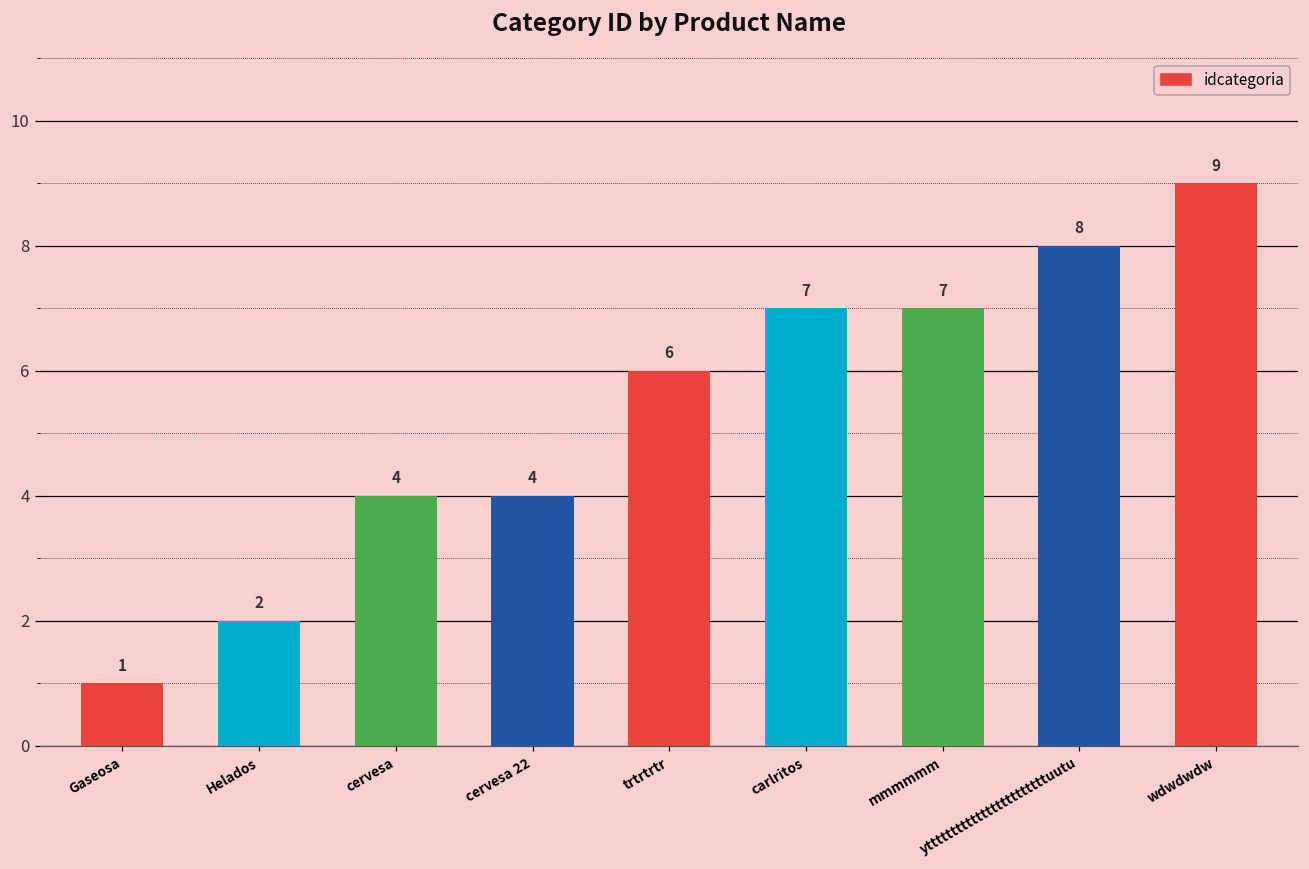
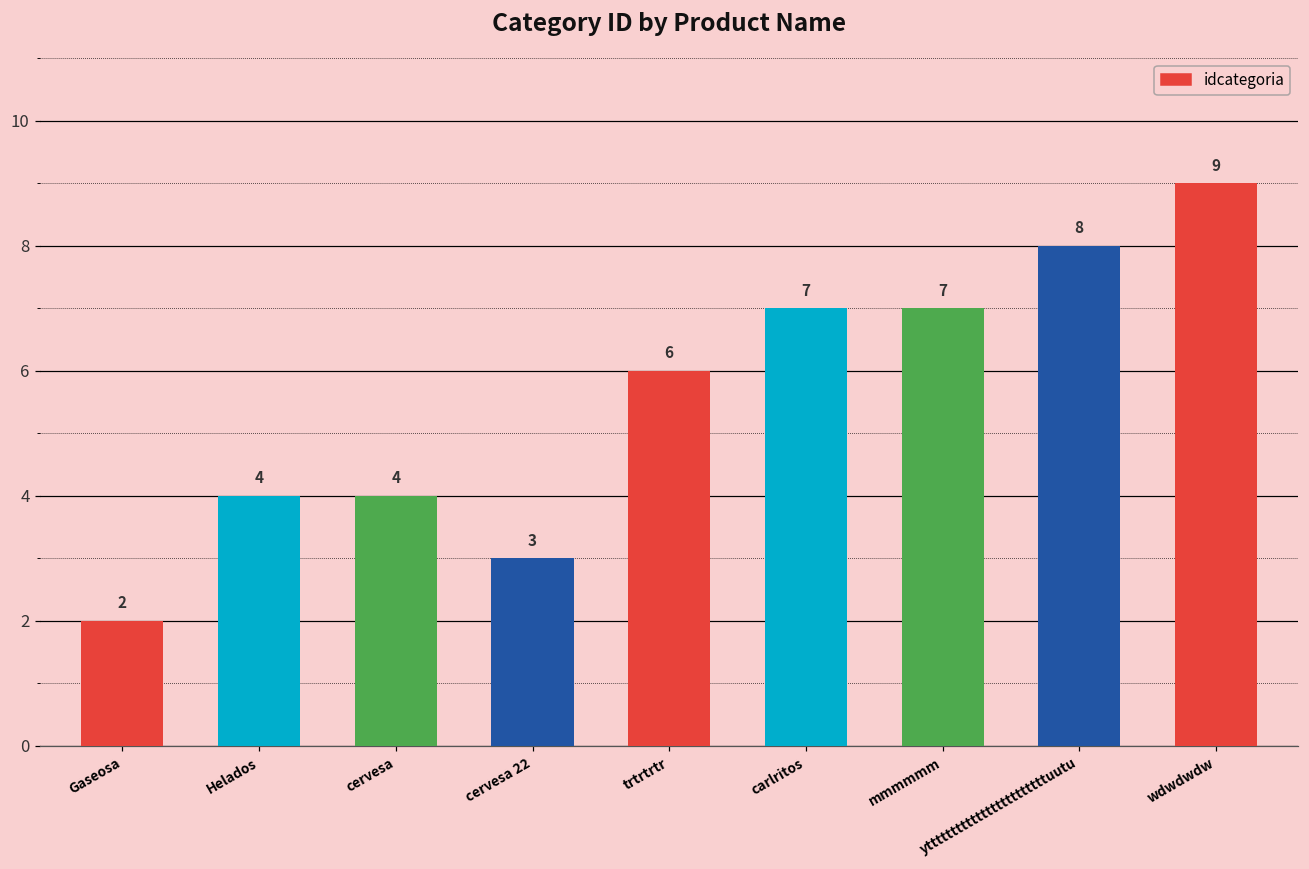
Gaseosa: 1 -> 2
Helados: 2 -> 4
cervesa 22: 4 -> 3
